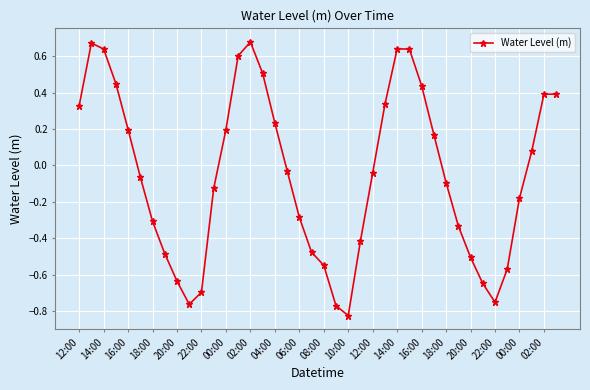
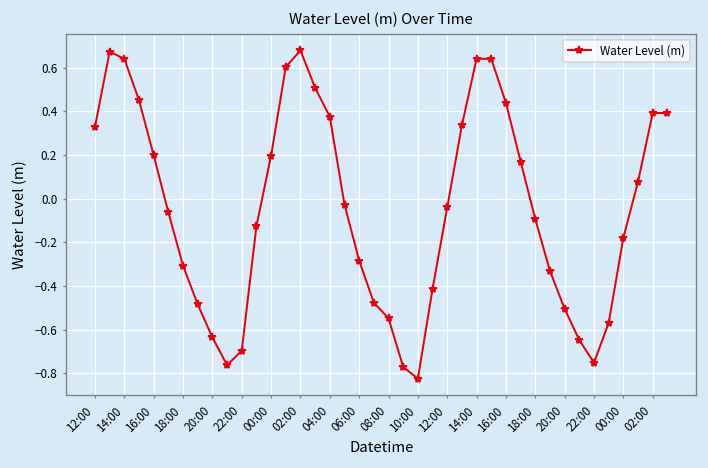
04:00: 0.23 -> 0.37
